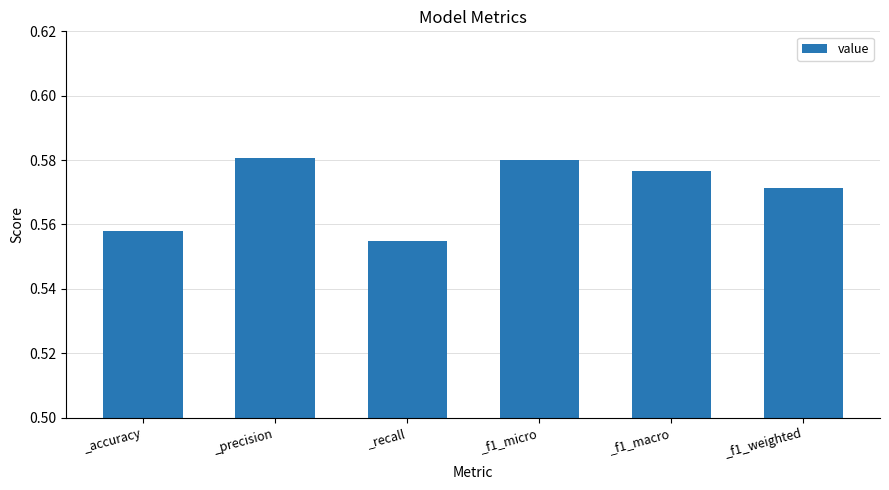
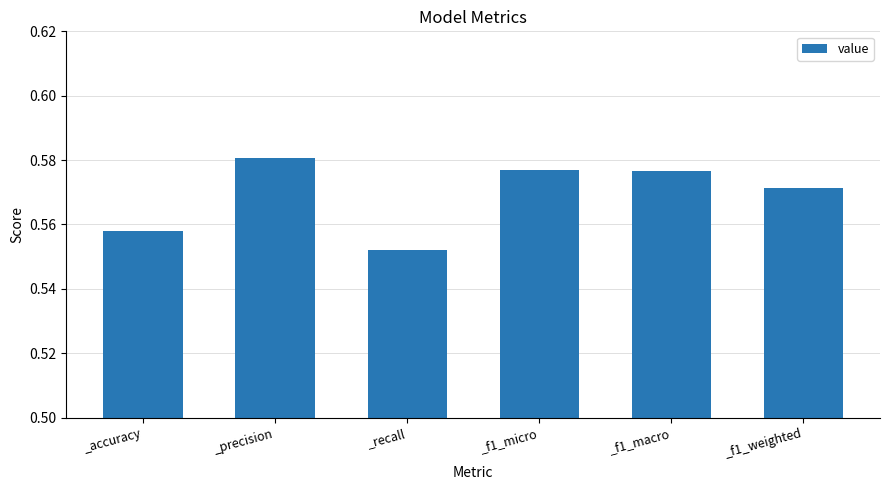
_recall: 0.555 -> 0.552
_f1_micro: 0.580 -> 0.577
